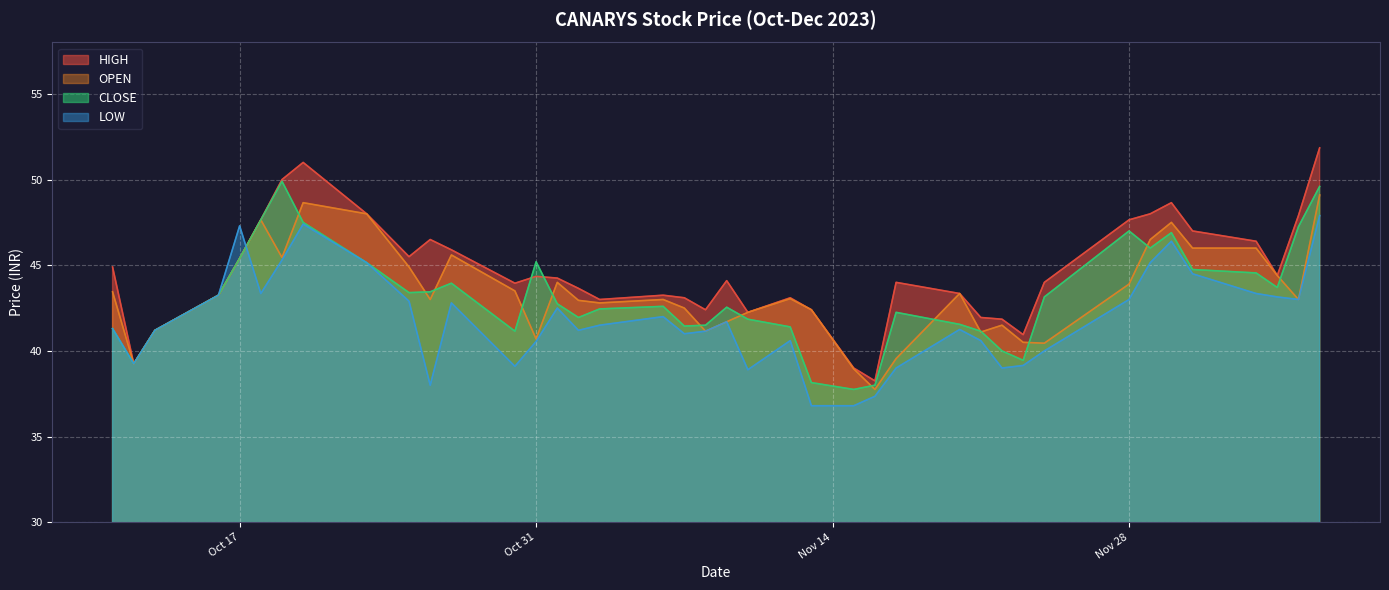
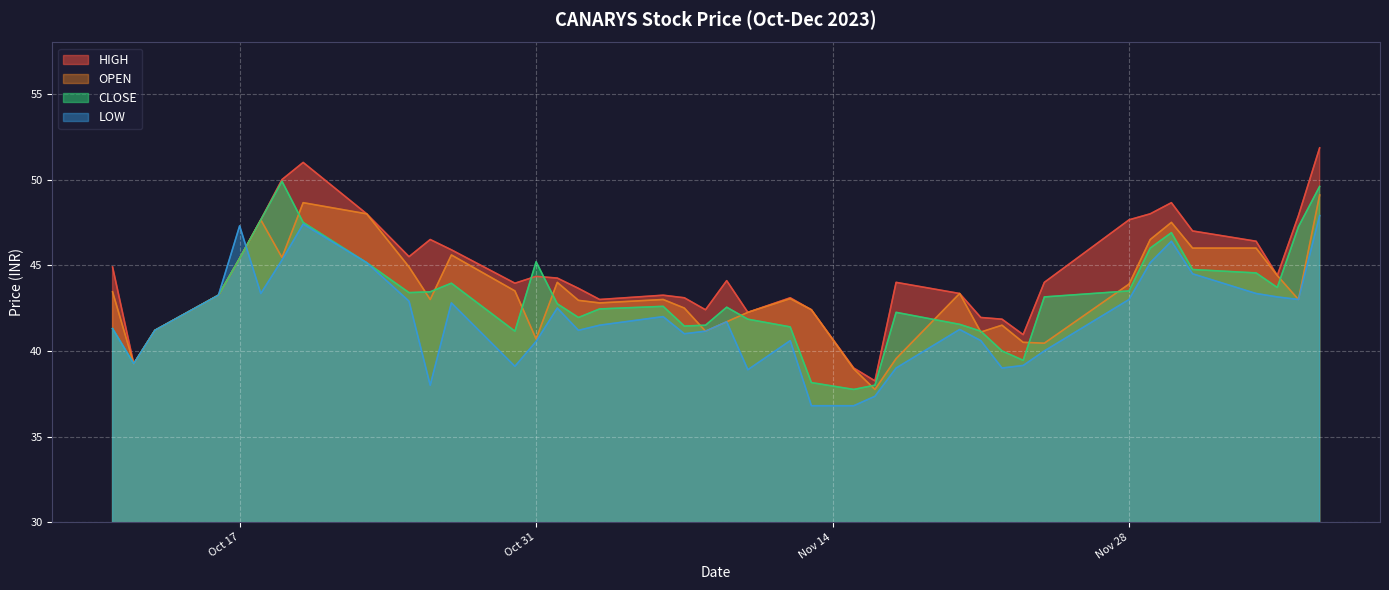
CLOSE, Nov 28: 47.0 -> 43.5
